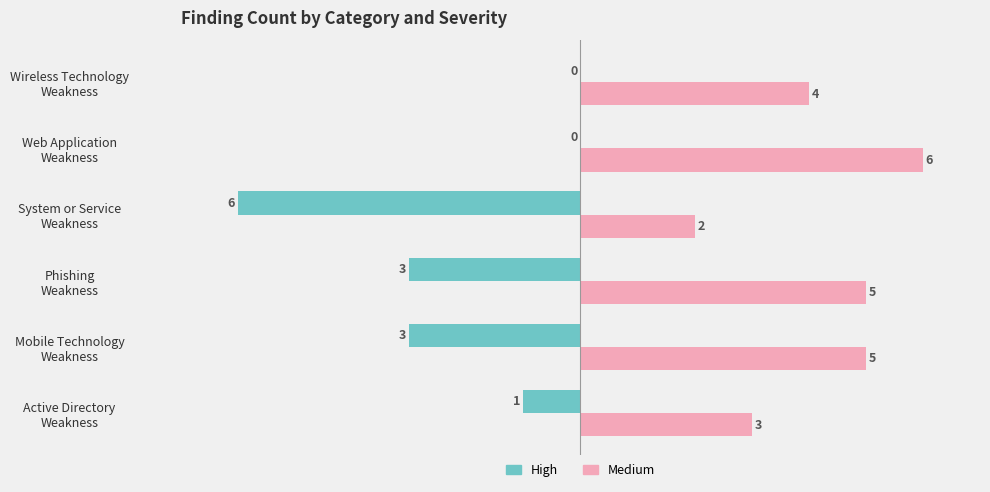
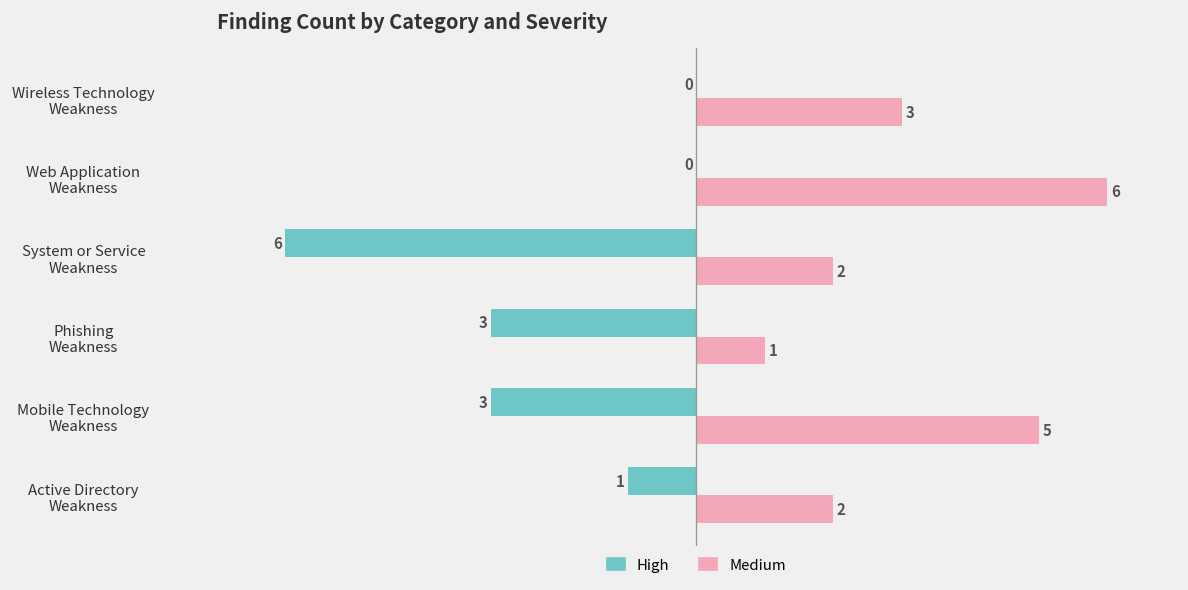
Medium, Wireless Technology Weakness: 4 -> 3
Medium, Phishing Weakness: 5 -> 1
Medium, Active Directory Weakness: 3 -> 2
